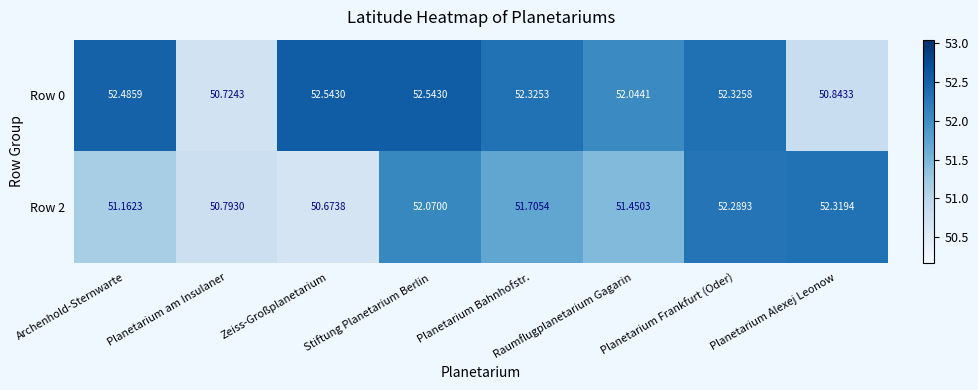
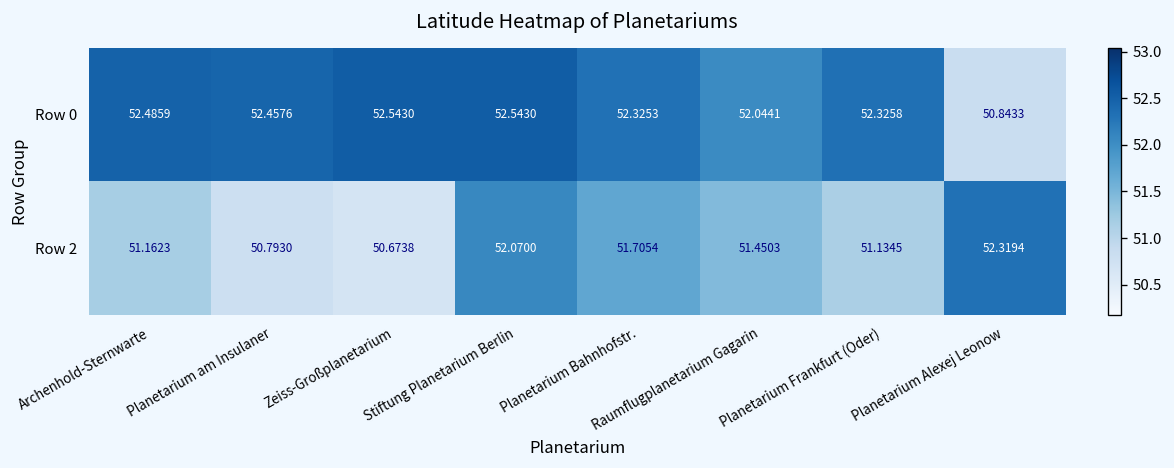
Row 0, Planetarium am Insulaner: 50.7243 -> 52.4576
Row 2, Planetarium Frankfurt (Oder): 52.2893 -> 51.1345
